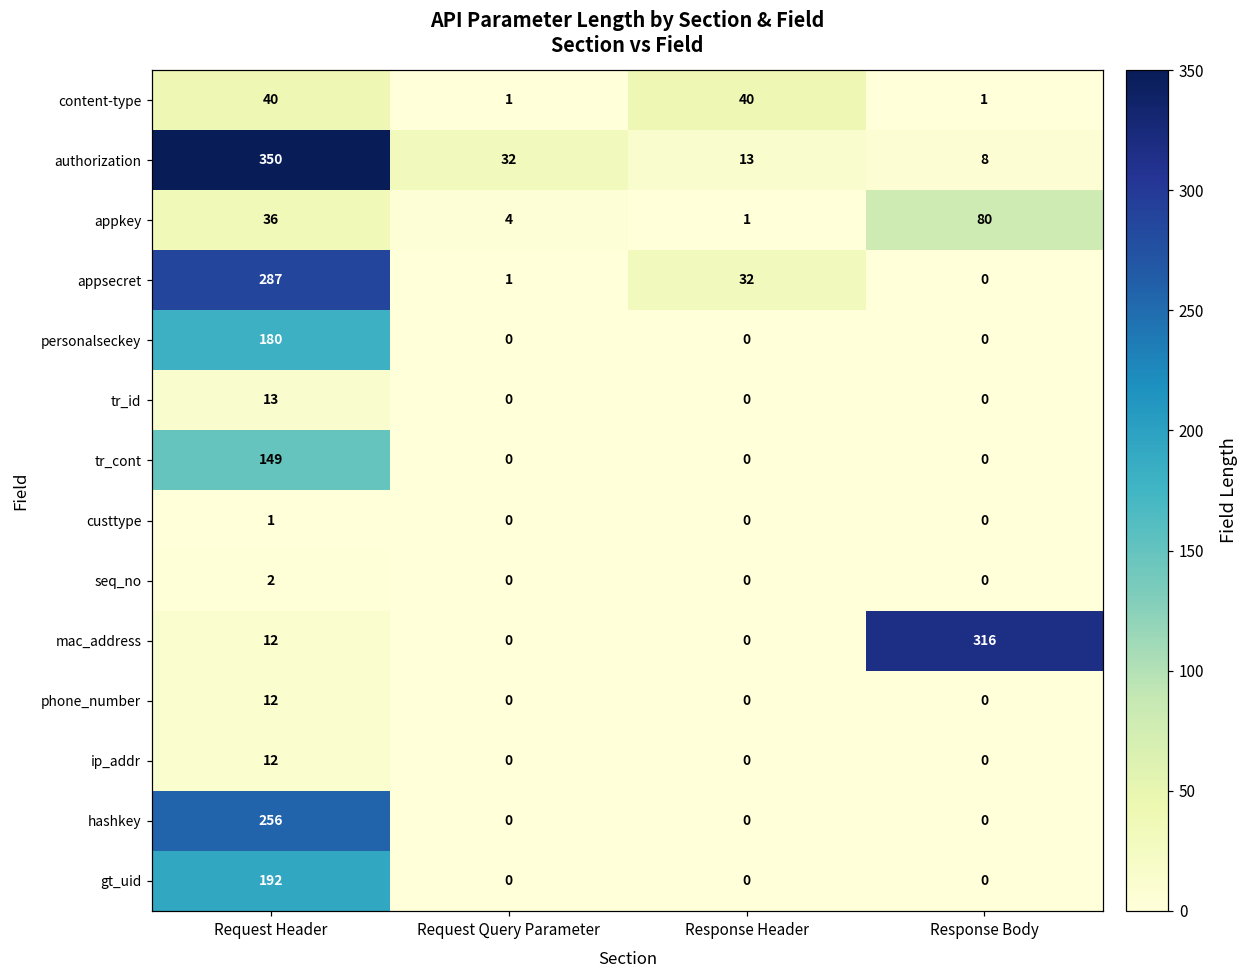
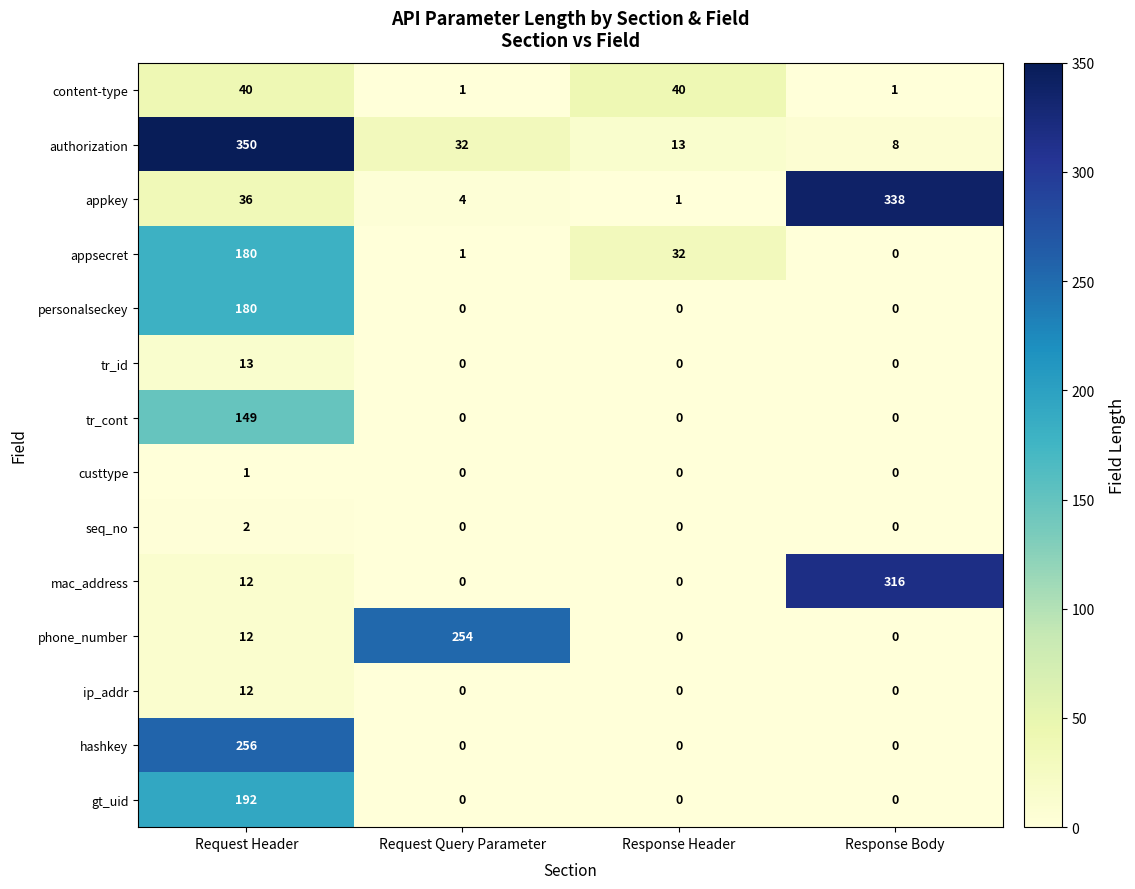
appkey, Response Body: 80 -> 338
appsecret, Request Header: 287 -> 180
phone_number, Request Query Parameter: 0 -> 254
